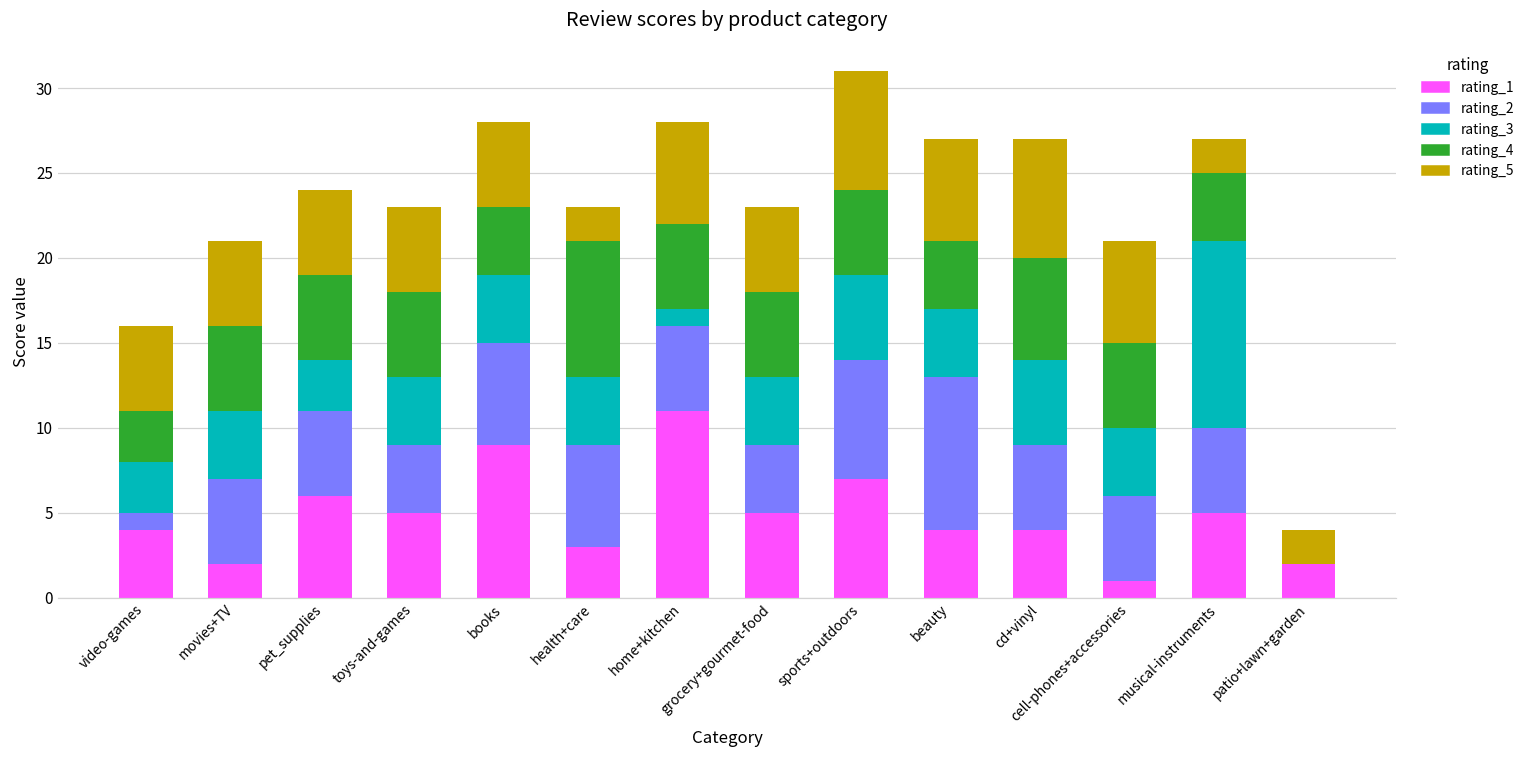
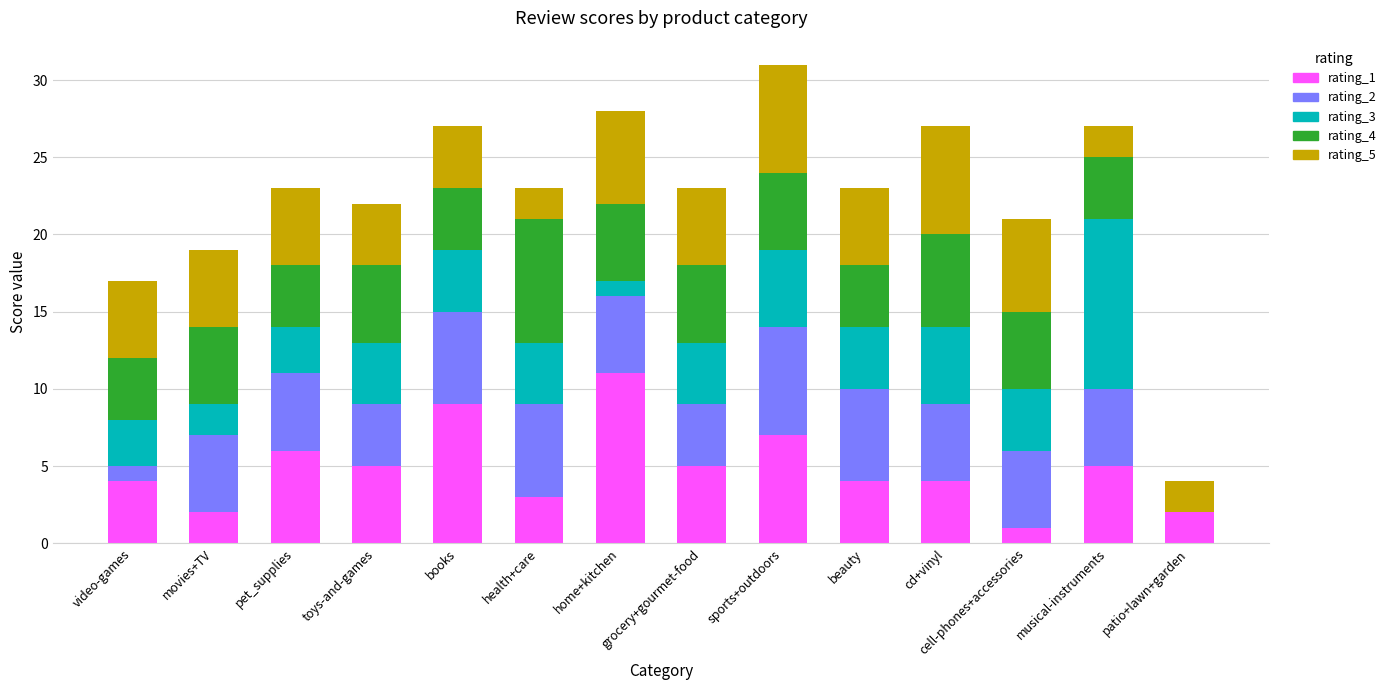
rating_4, video-games: 3 -> 4
rating_3, movies+TV: 4 -> 2
rating_4, pet_supplies: 5 -> 4
rating_5, toys-and-games: 5 -> 4
rating_5, books: 5 -> 4
rating_2, beauty: 9 -> 6
rating_5, beauty: 6 -> 5
